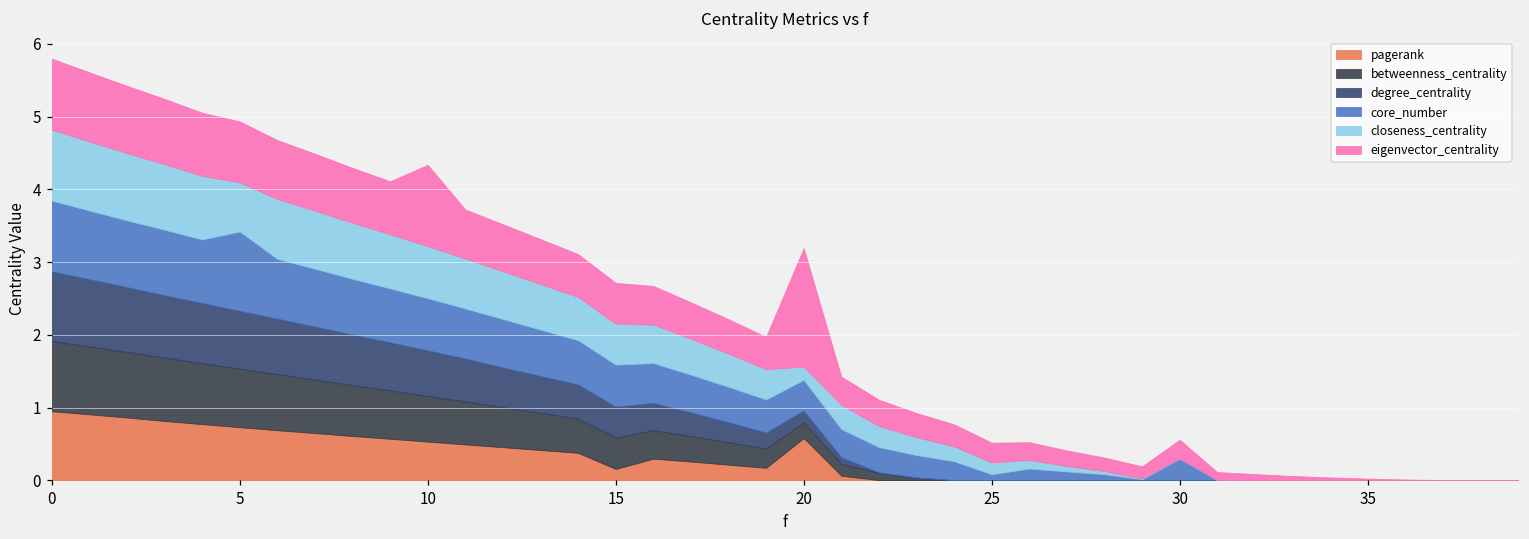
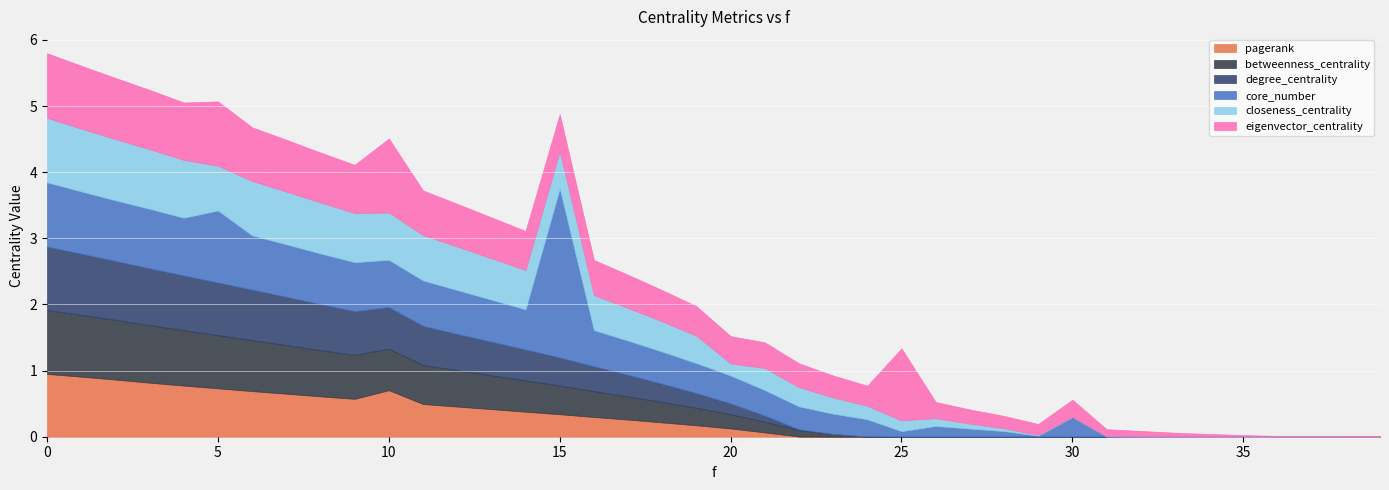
eigenvector_centrality, 5: 0.8 -> 1.0
pagerank, 10: 0.5 -> 0.7
pagerank, 15: 0.2 -> 0.3
core_number, 15: 0.6 -> 2.6
pagerank, 20: 0.6 -> 0.1
eigenvector_centrality, 20: 1.6 -> 0.4
eigenvector_centrality, 25: 0.3 -> 1.1
